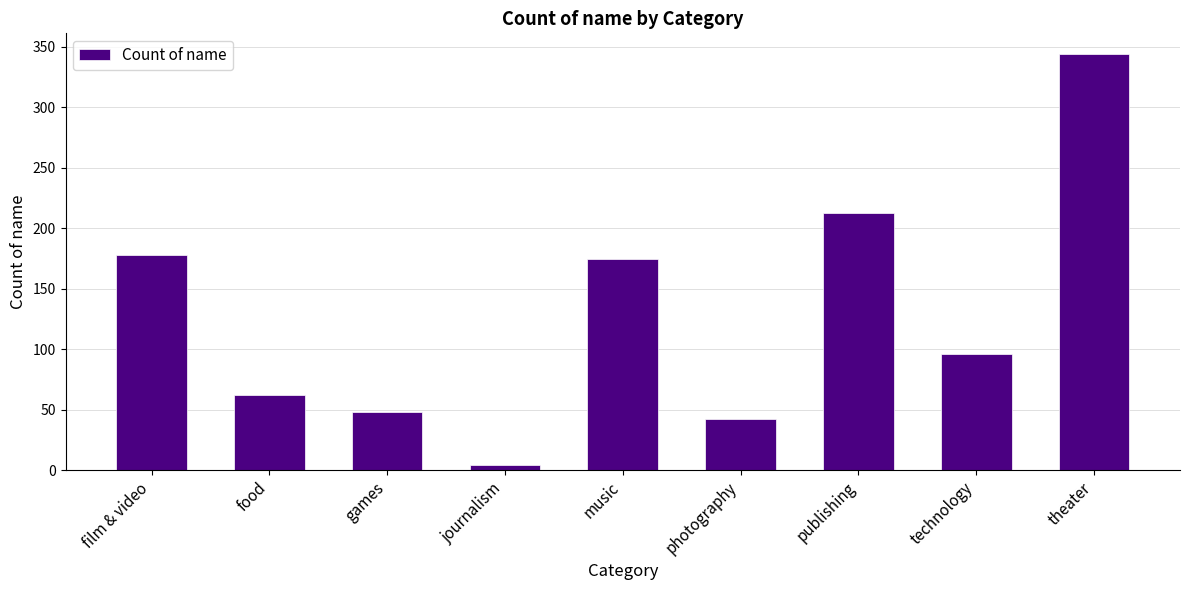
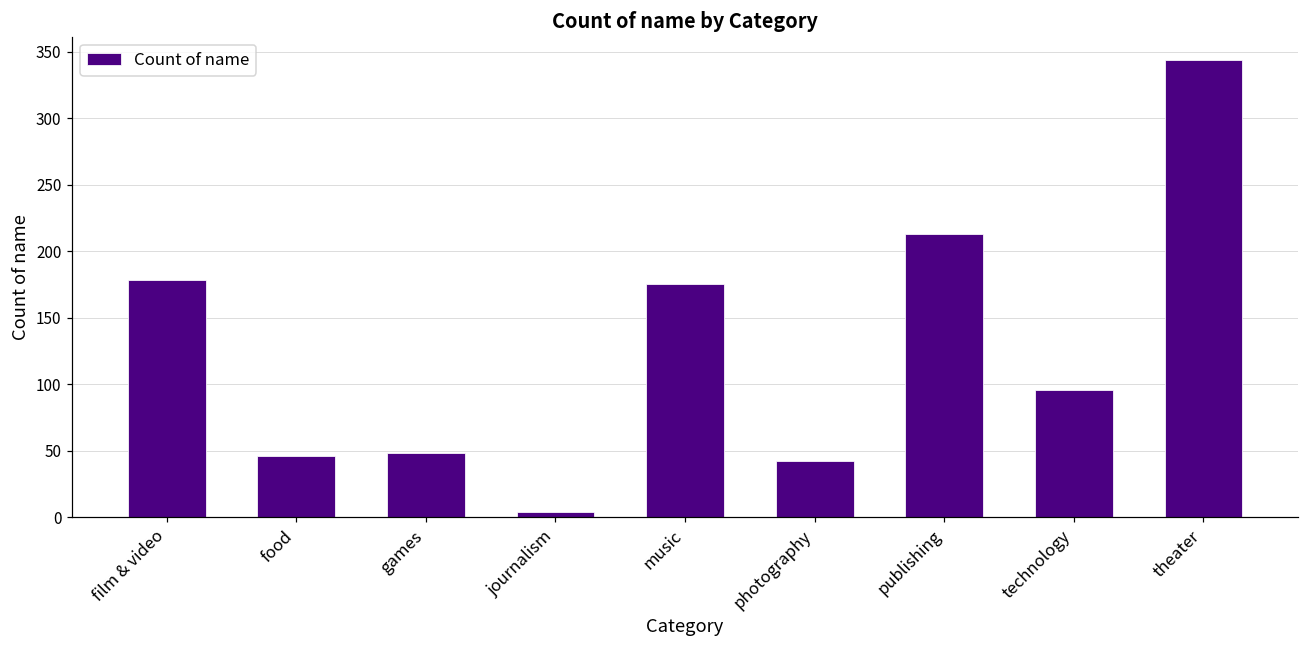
food: 62 -> 46
